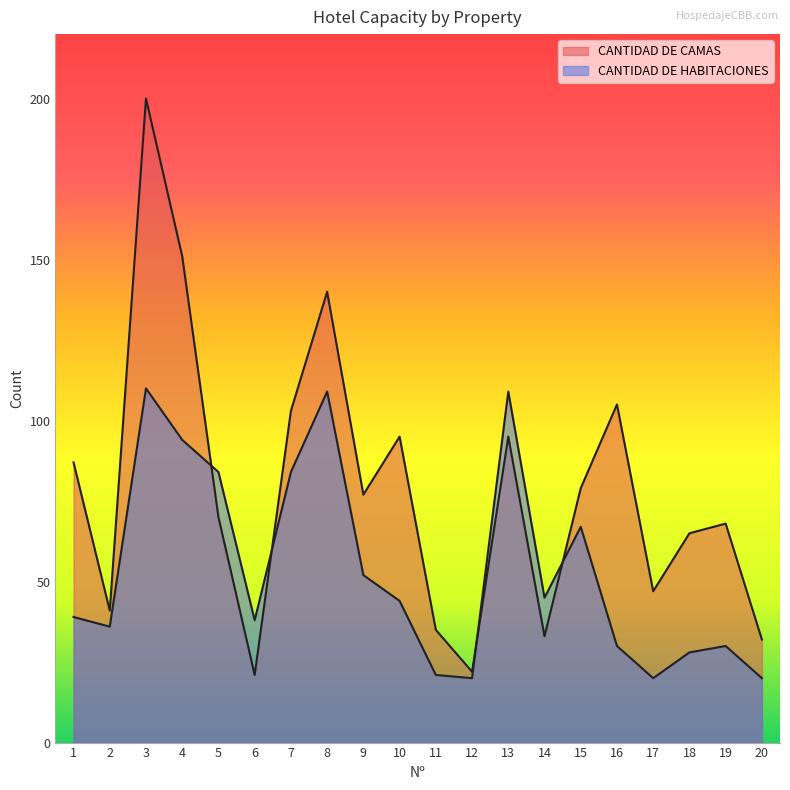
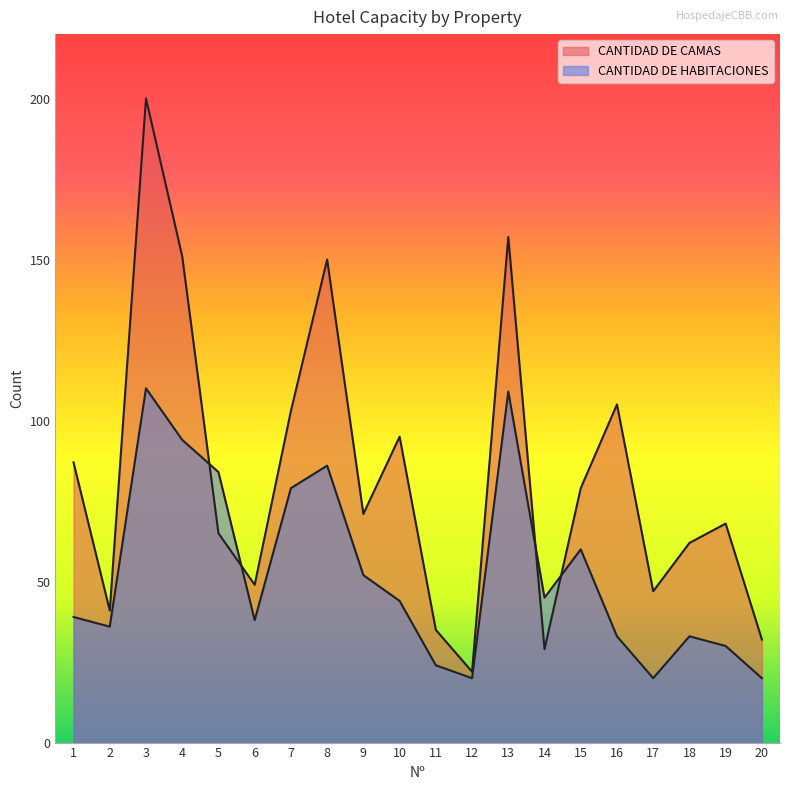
CANTIDAD DE CAMAS, 5: 70 -> 65
CANTIDAD DE CAMAS, 6: 21 -> 49
CANTIDAD DE HABITACIONES, 7: 84 -> 79
CANTIDAD DE CAMAS, 8: 140 -> 150
CANTIDAD DE HABITACIONES, 8: 109 -> 86
CANTIDAD DE CAMAS, 9: 77 -> 71
CANTIDAD DE HABITACIONES, 11: 21 -> 24
CANTIDAD DE CAMAS, 13: 95 -> 157
CANTIDAD DE CAMAS, 14: 33 -> 29
CANTIDAD DE HABITACIONES, 15: 67 -> 60
CANTIDAD DE HABITACIONES, 16: 30 -> 33
CANTIDAD DE CAMAS, 18: 65 -> 62
CANTIDAD DE HABITACIONES, 18: 28 -> 33
